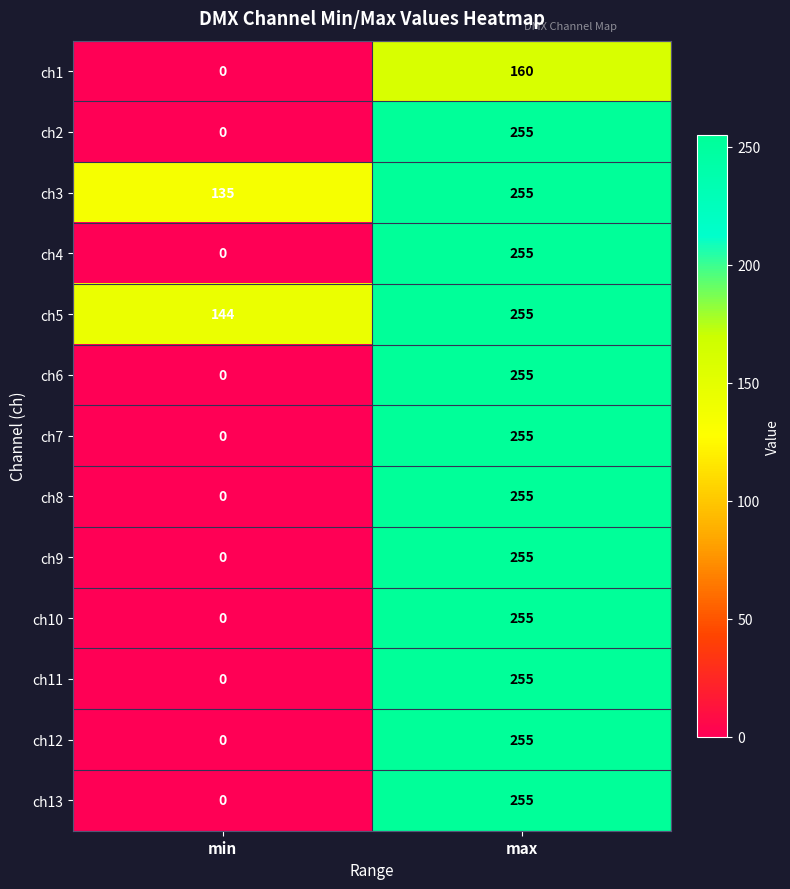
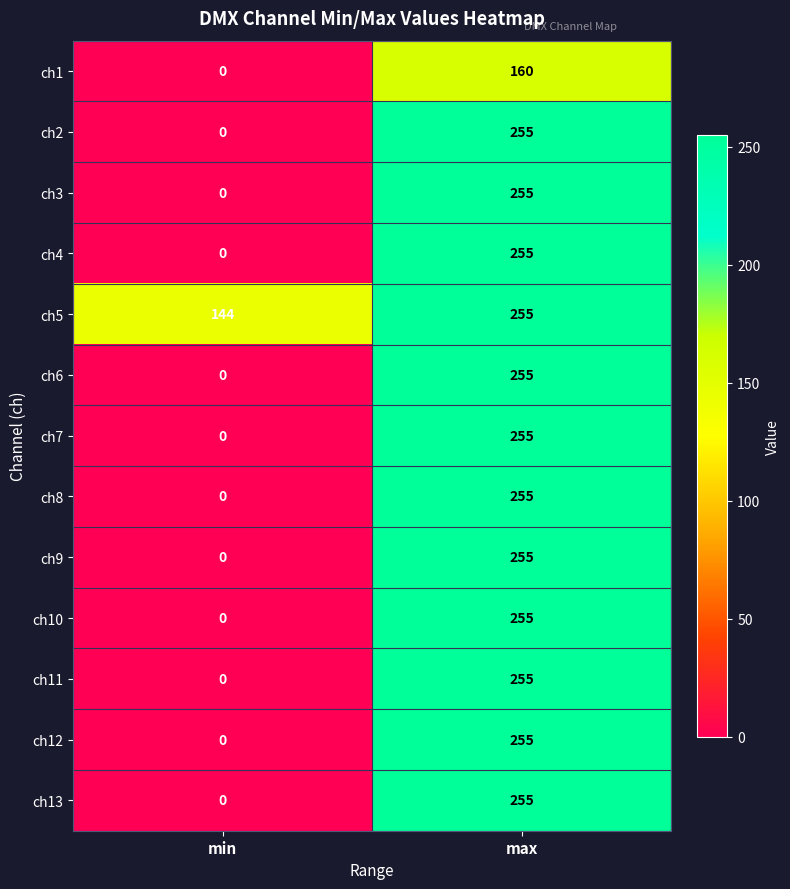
ch3, min: 135 -> 0
